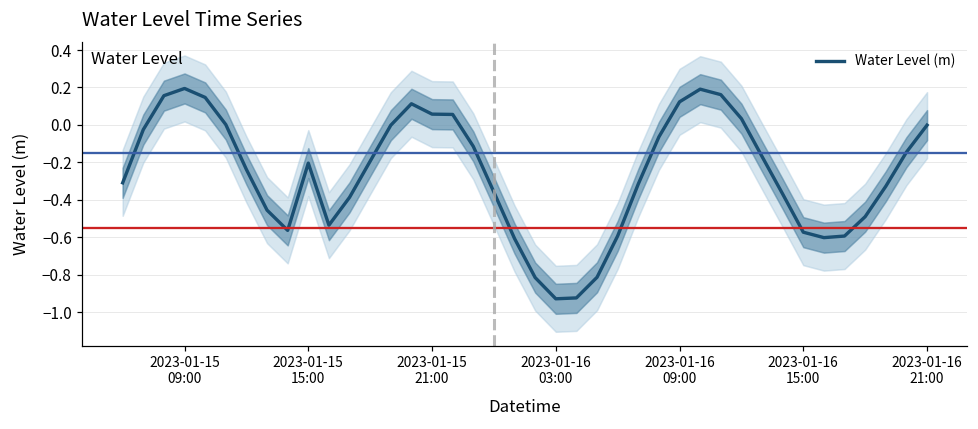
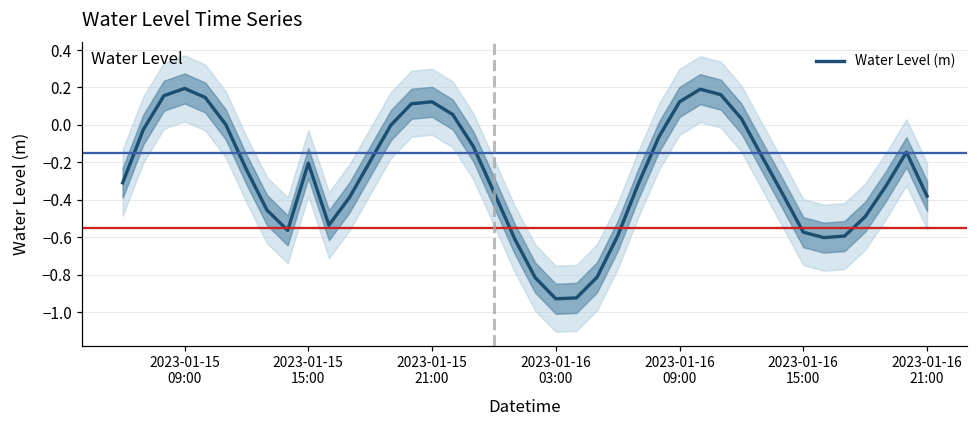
Water Level (m), 2023-01-15 21:00: 0.06 -> 0.12
Water Level (m), 2023-01-16 21:00: 0.00 -> -0.38
